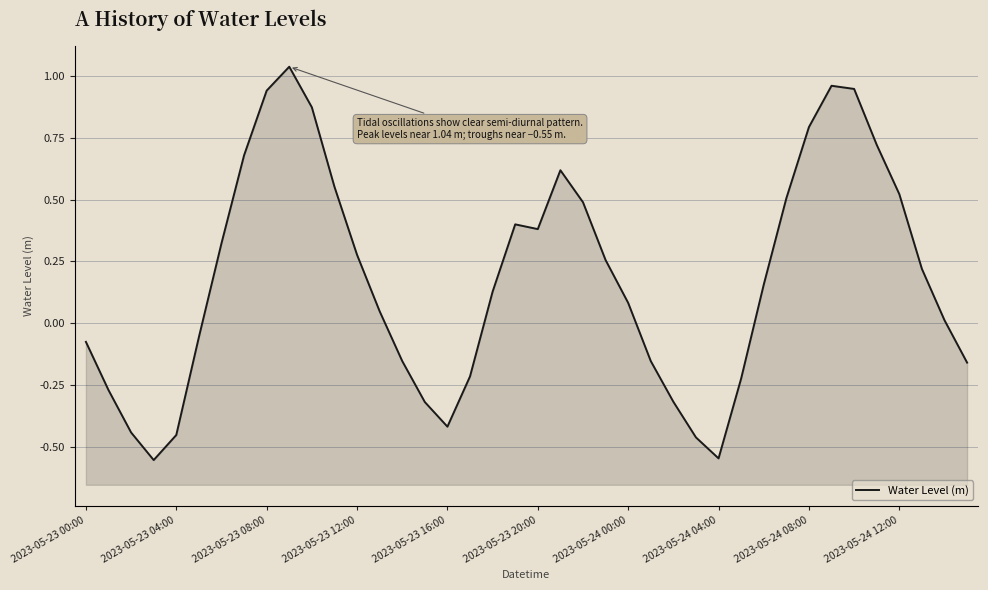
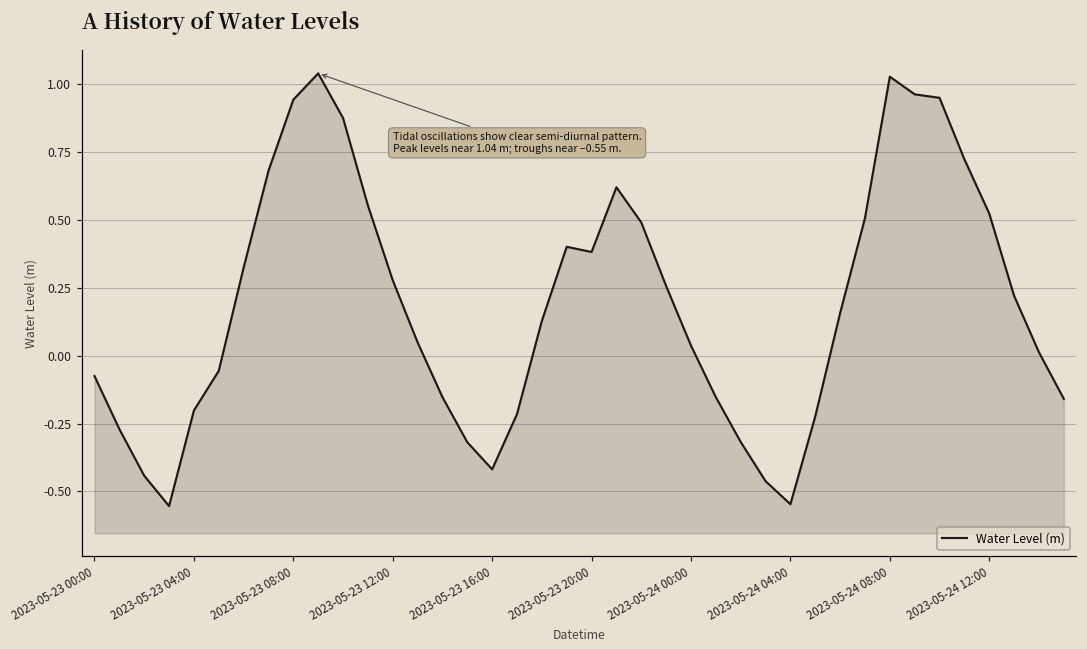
2023-05-23 04:00: -0.45 -> -0.20
2023-05-24 00:00: 0.08 -> 0.04
2023-05-24 08:00: 0.79 -> 1.03
